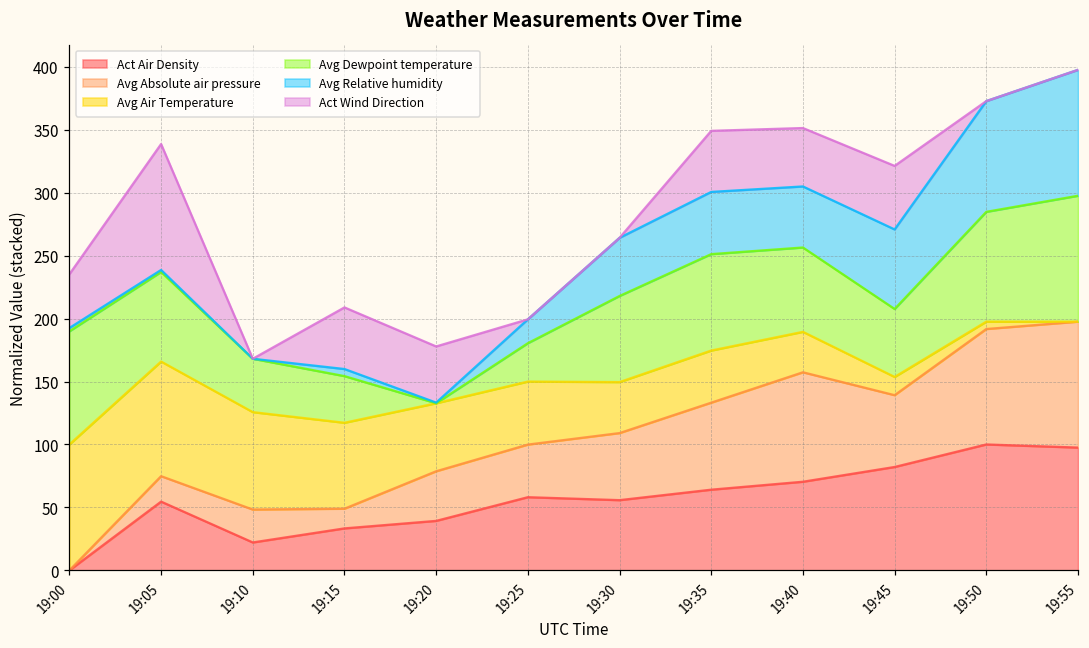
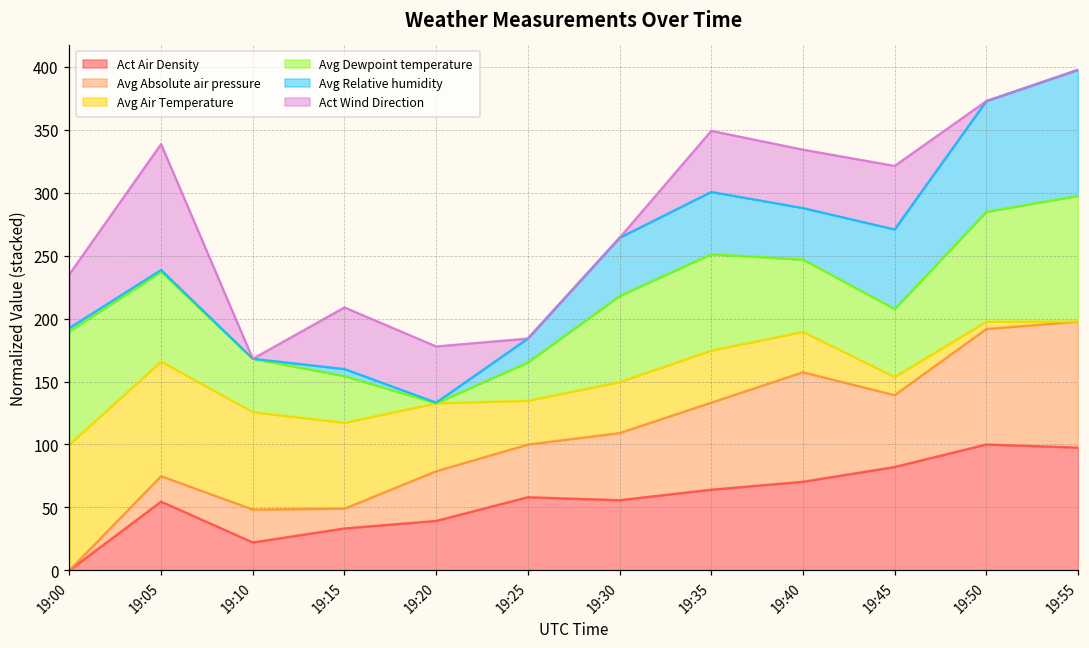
Avg Air Temperature, 19:25: 50 -> 35
Avg Dewpoint temperature, 19:40: 67 -> 57
Avg Relative humidity, 19:40: 48 -> 41
